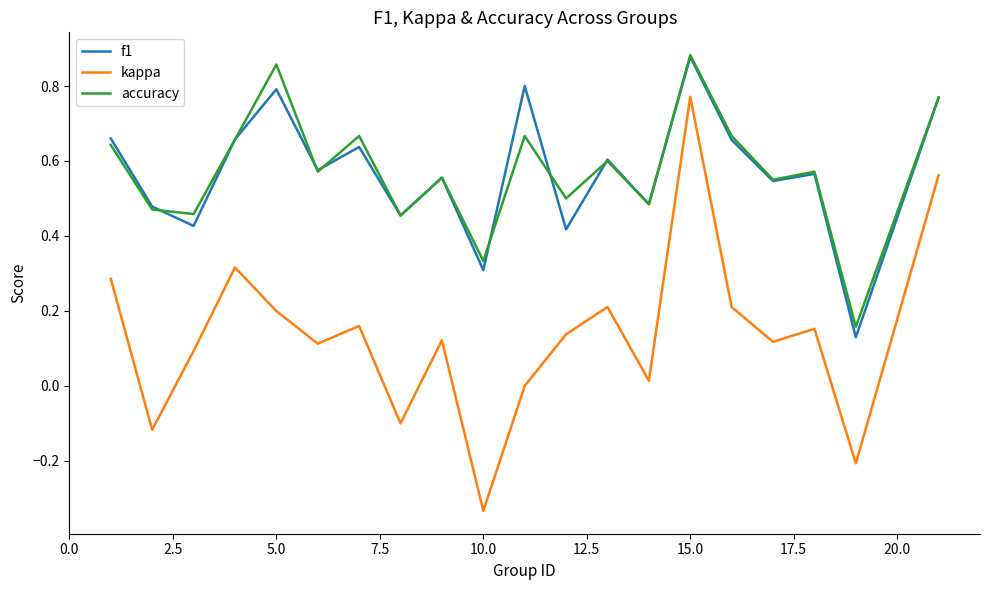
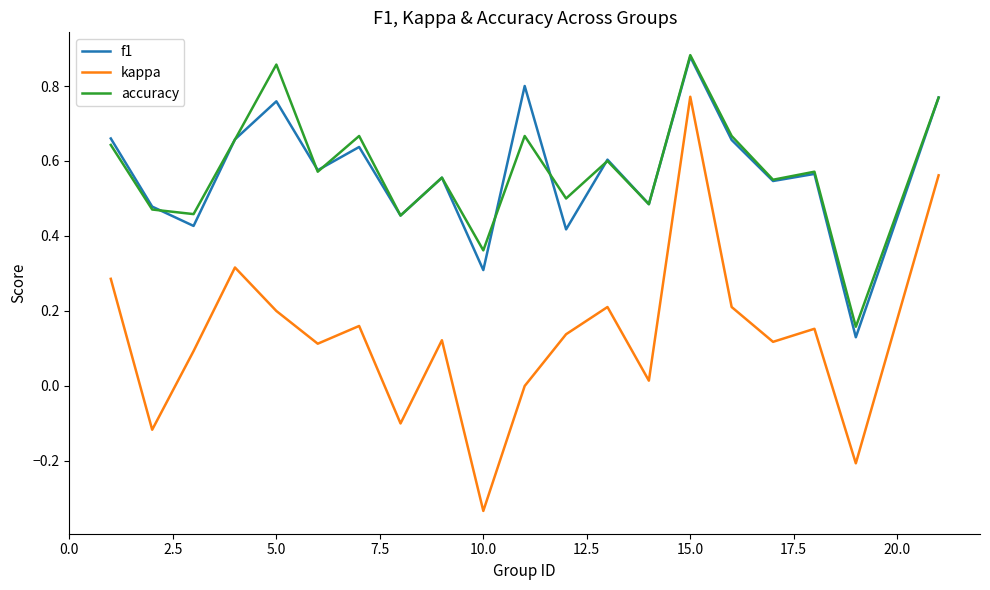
f1, 5.0: 0.79 -> 0.76
accuracy, 10.0: 0.33 -> 0.36
